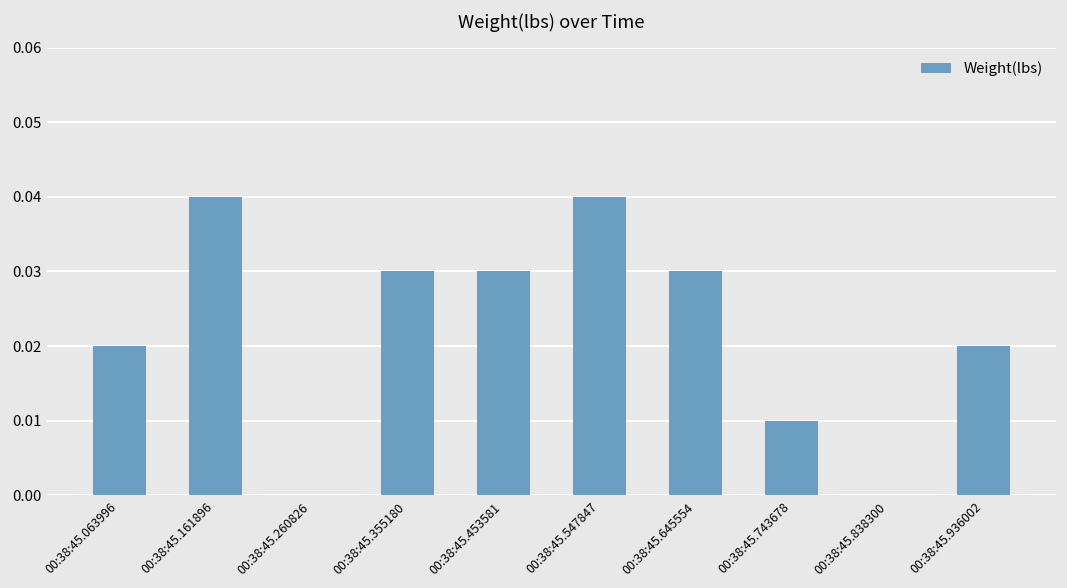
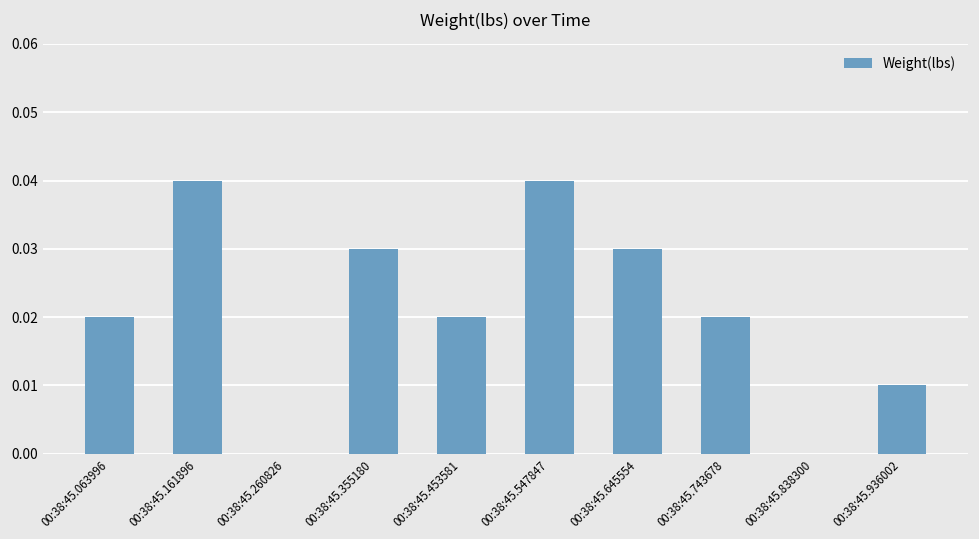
00:38:45.453581: 0.03 -> 0.02
00:38:45.743678: 0.01 -> 0.02
00:38:45.936002: 0.02 -> 0.01
